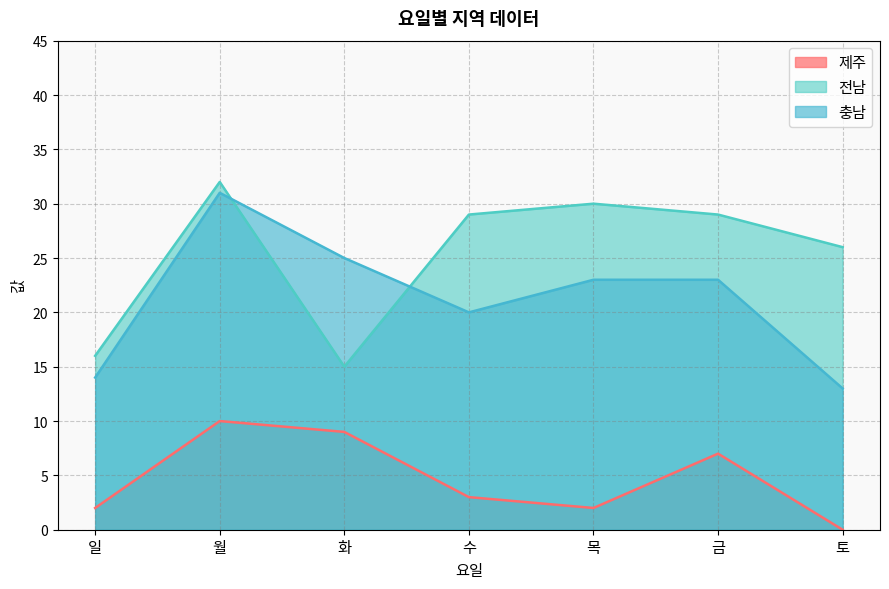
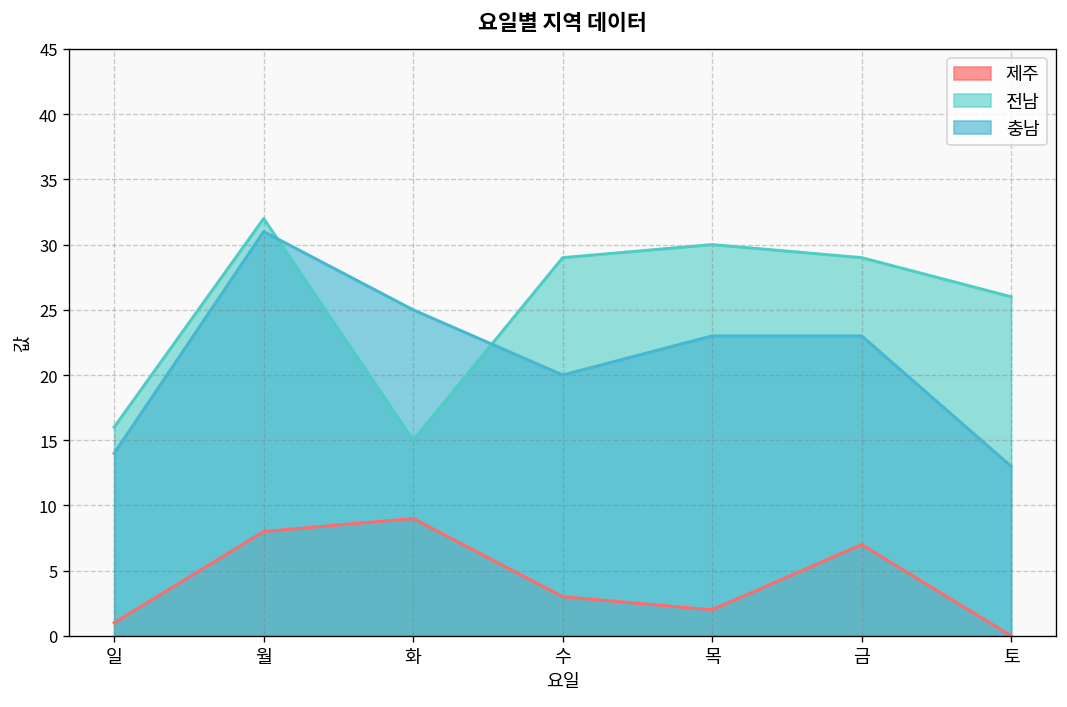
제주, 일: 2 -> 1
제주, 월: 10 -> 8
